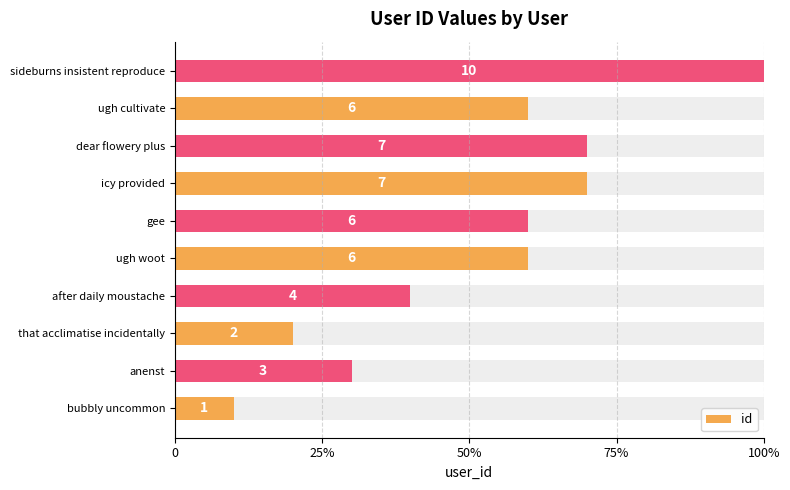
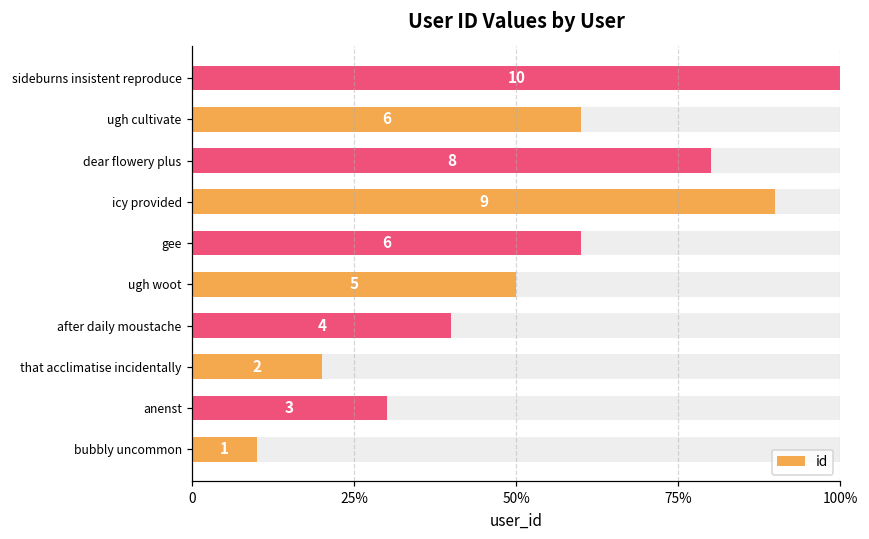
id, dear flowery plus: 7 -> 8
id, icy provided: 7 -> 9
id, ugh woot: 6 -> 5
